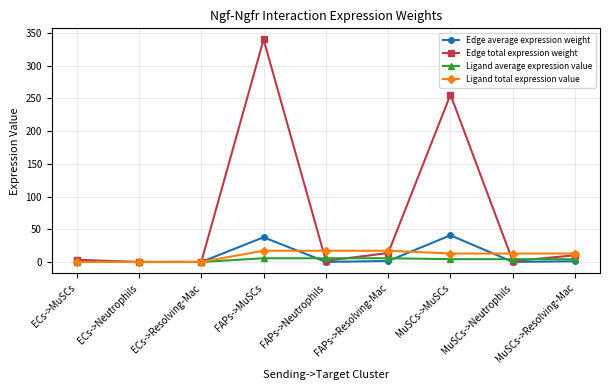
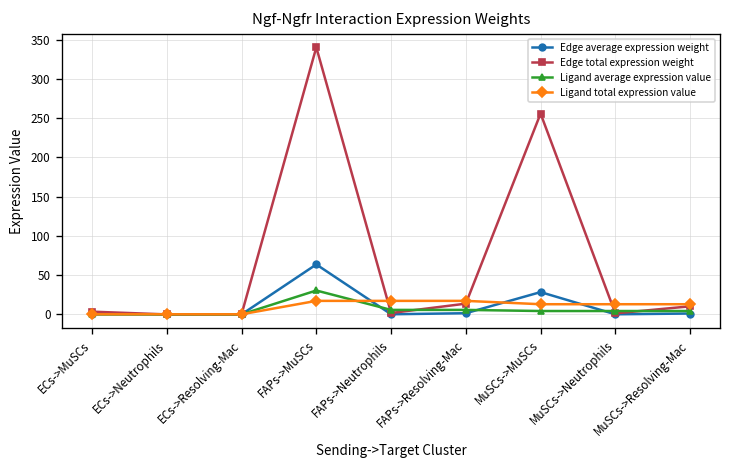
Edge average expression weight, FAPs->MuSCs: 40 -> 60
Ligand average expression value, FAPs->MuSCs: 10 -> 30
Edge average expression weight, MuSCs->MuSCs: 40 -> 30
